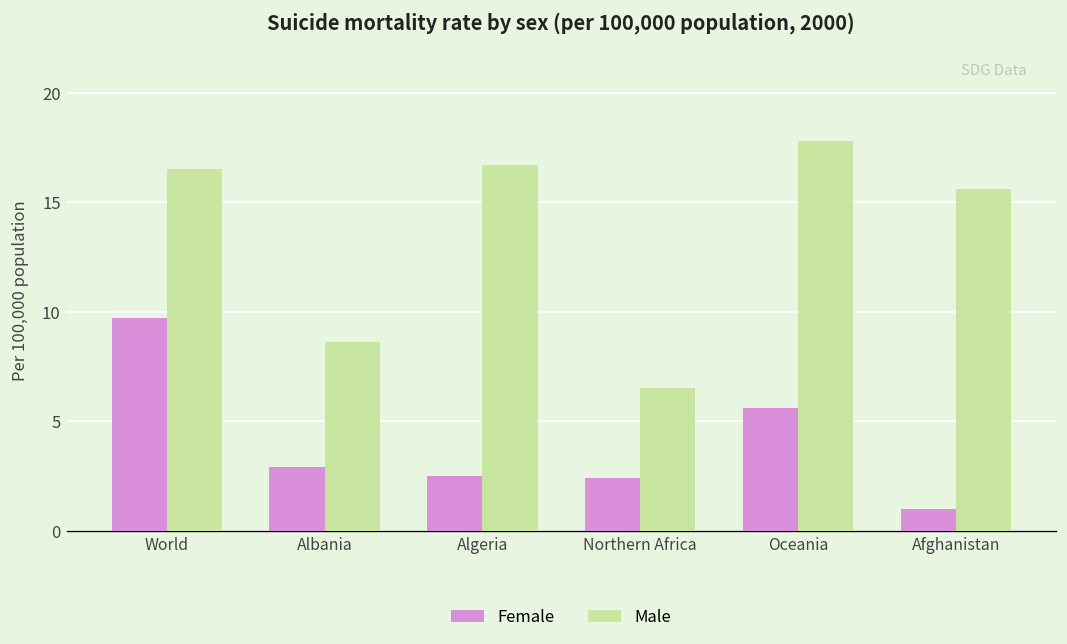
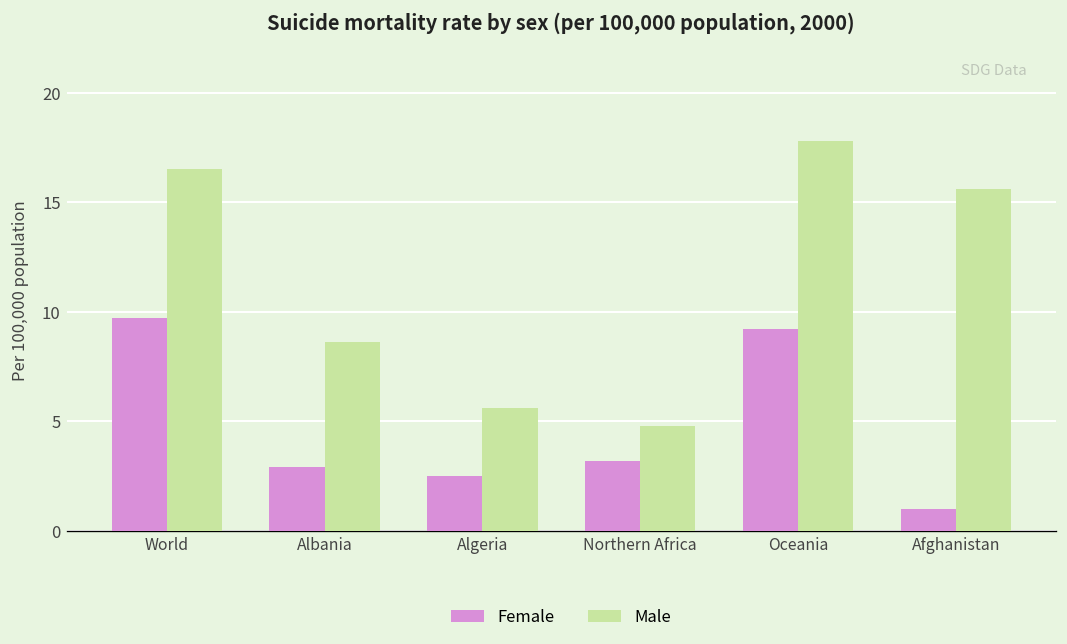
Male, Algeria: 16.7 -> 5.6
Female, Northern Africa: 2.4 -> 3.2
Male, Northern Africa: 6.5 -> 4.8
Female, Oceania: 5.6 -> 9.2
